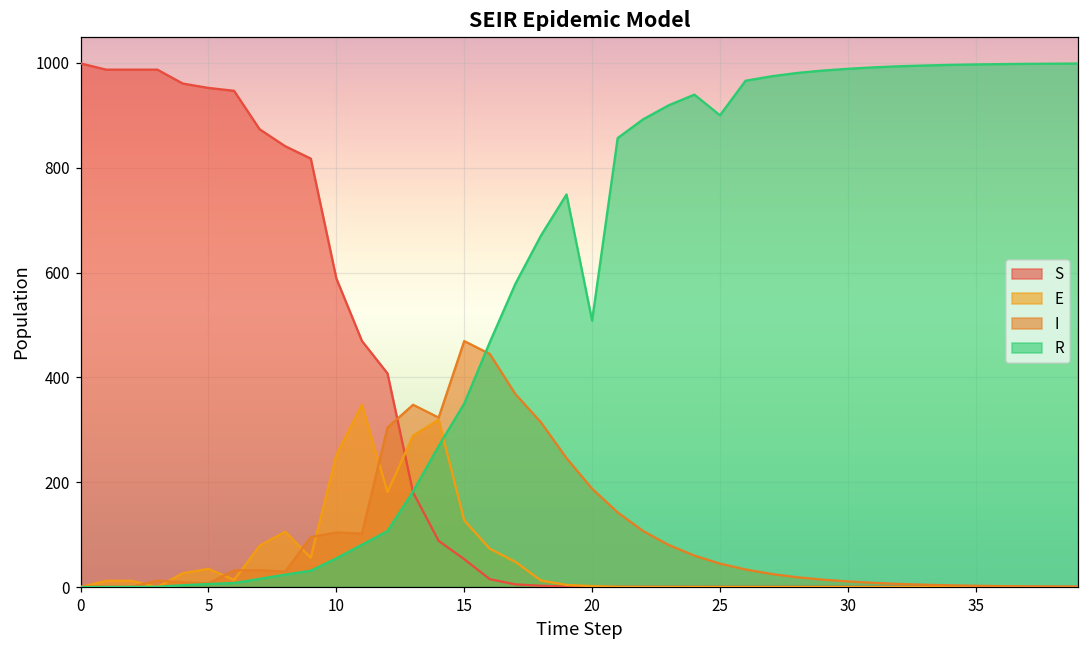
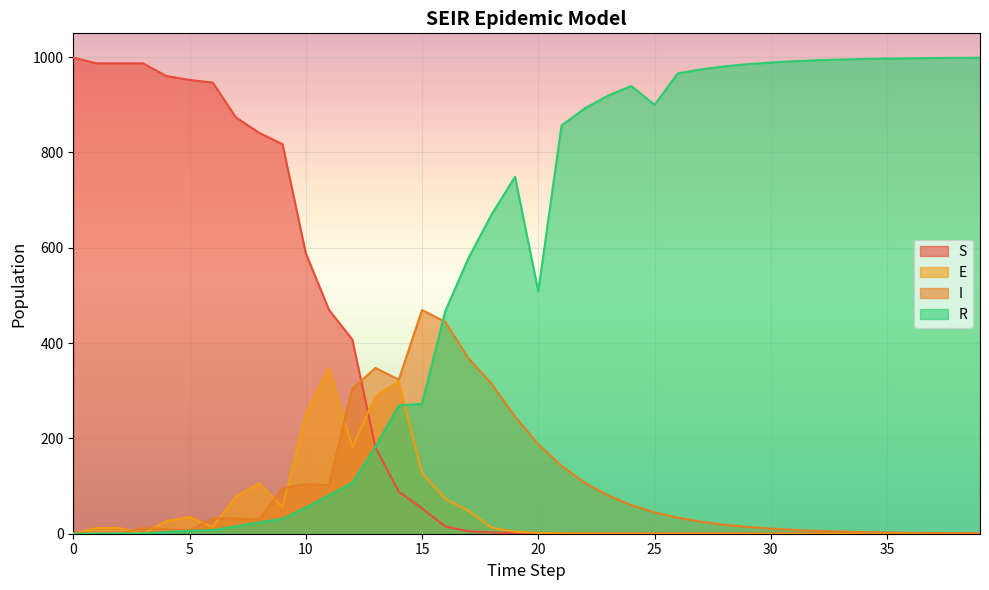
R, 15: 350 -> 270
